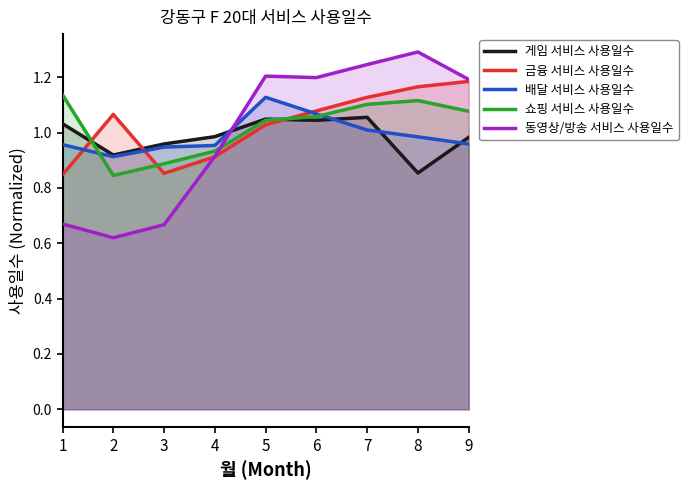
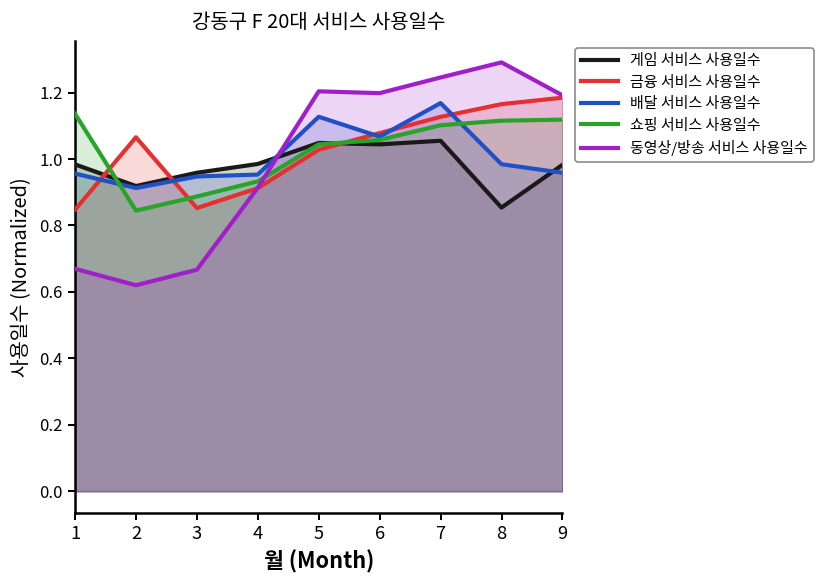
게임 서비스 사용일수, 1: 1.03 -> 0.98
배달 서비스 사용일수, 7: 1.01 -> 1.17
쇼핑 서비스 사용일수, 9: 1.08 -> 1.12
